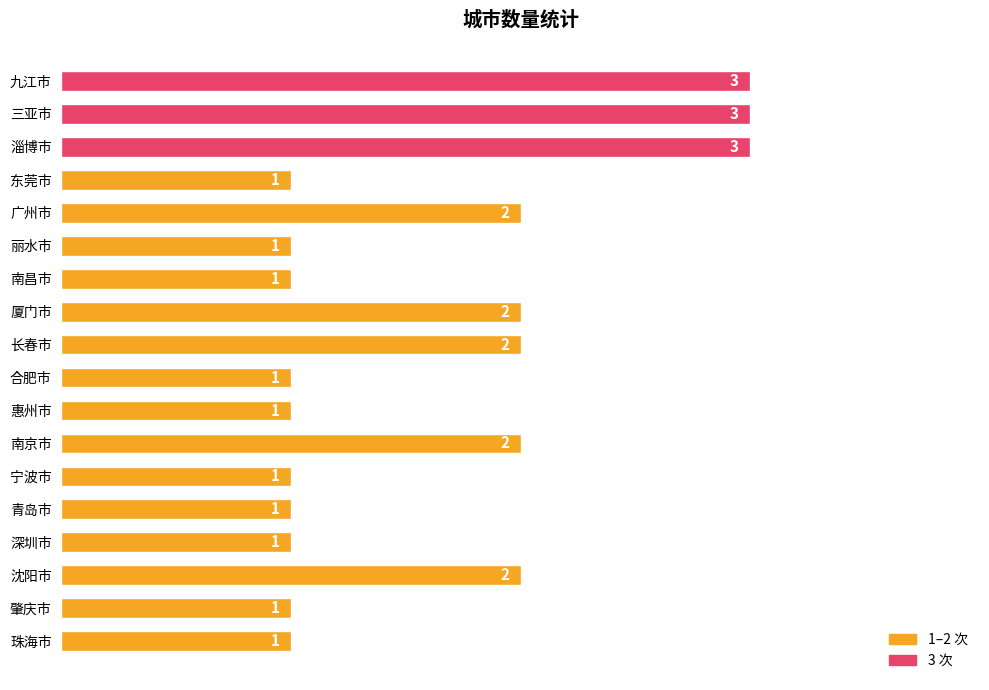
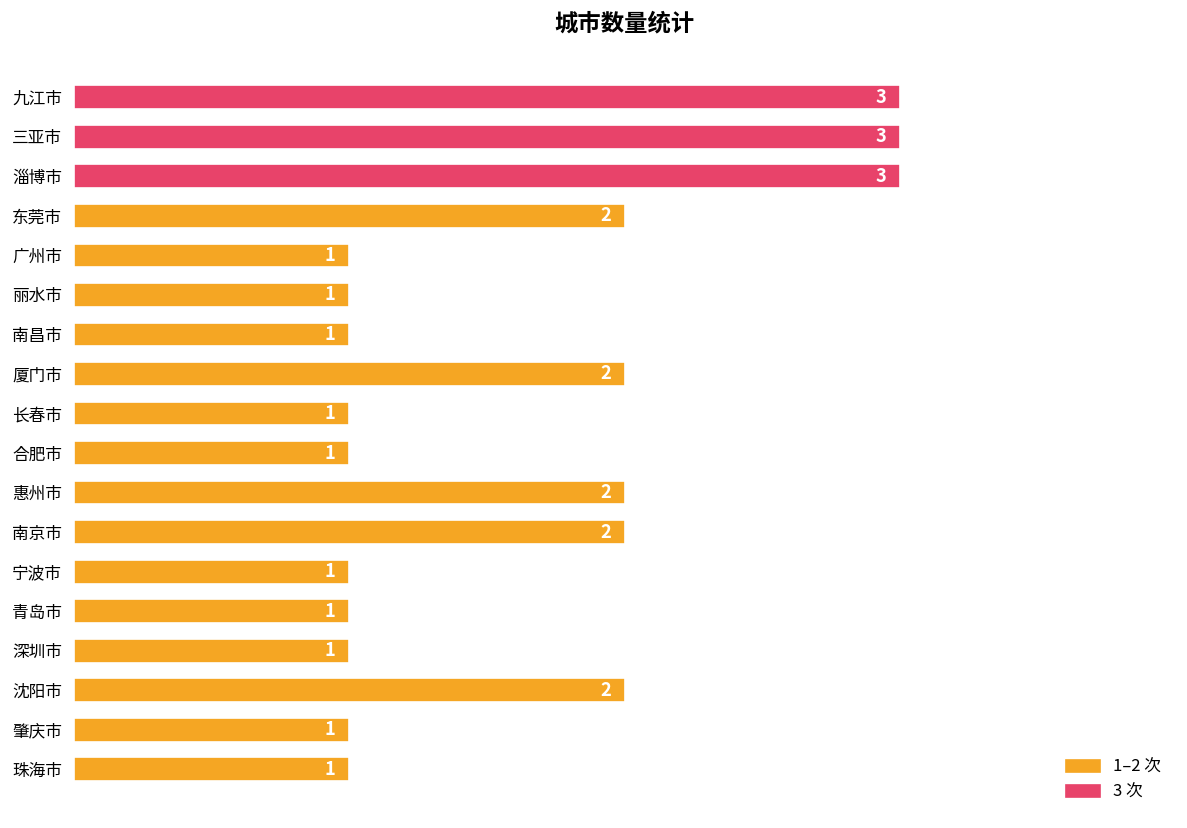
东莞市: 1 -> 2
广州市: 2 -> 1
长春市: 2 -> 1
惠州市: 1 -> 2
